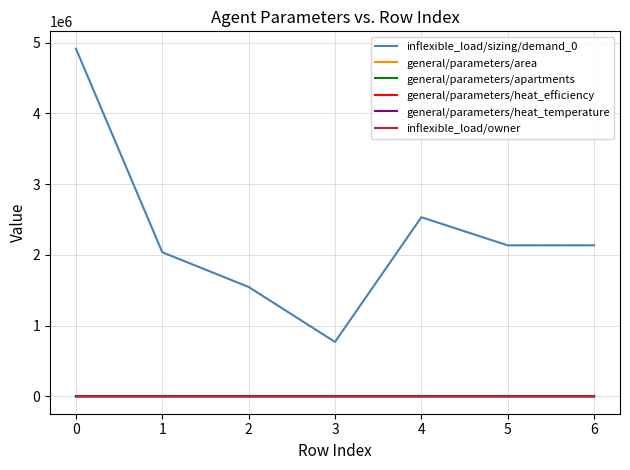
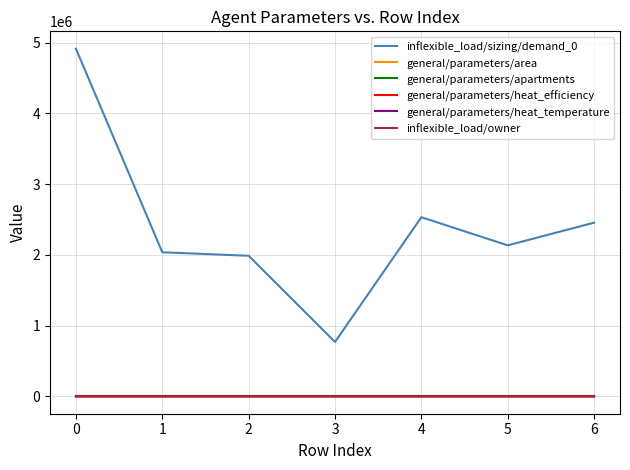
inflexible_load/sizing/demand_0, 2: 1500000 -> 2000000
inflexible_load/sizing/demand_0, 6: 2100000 -> 2500000
